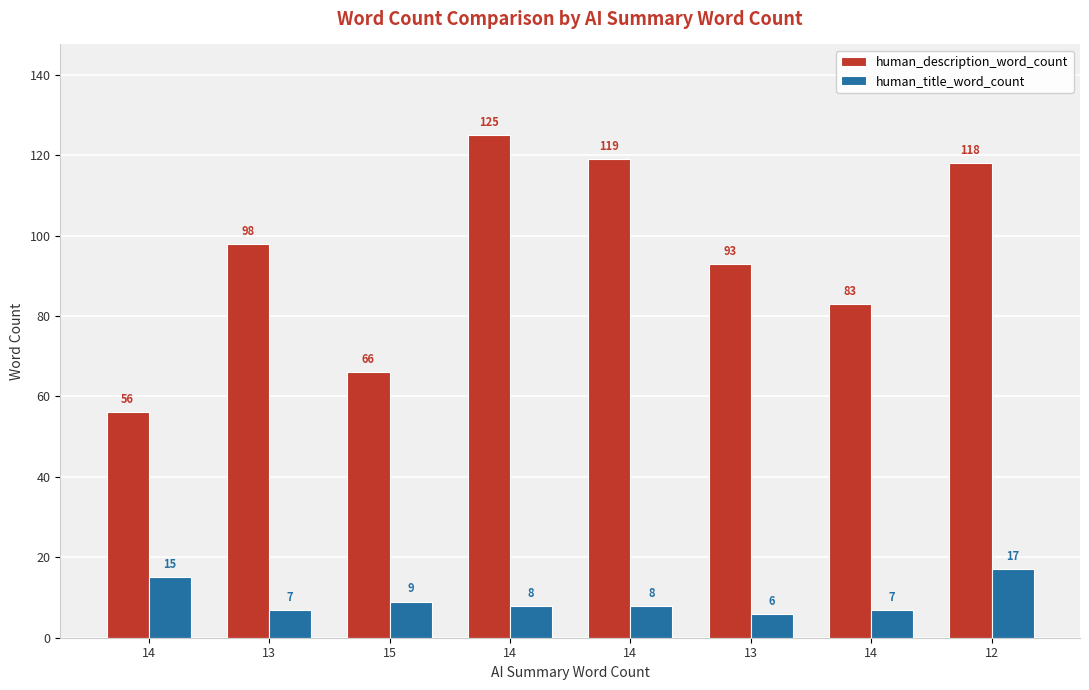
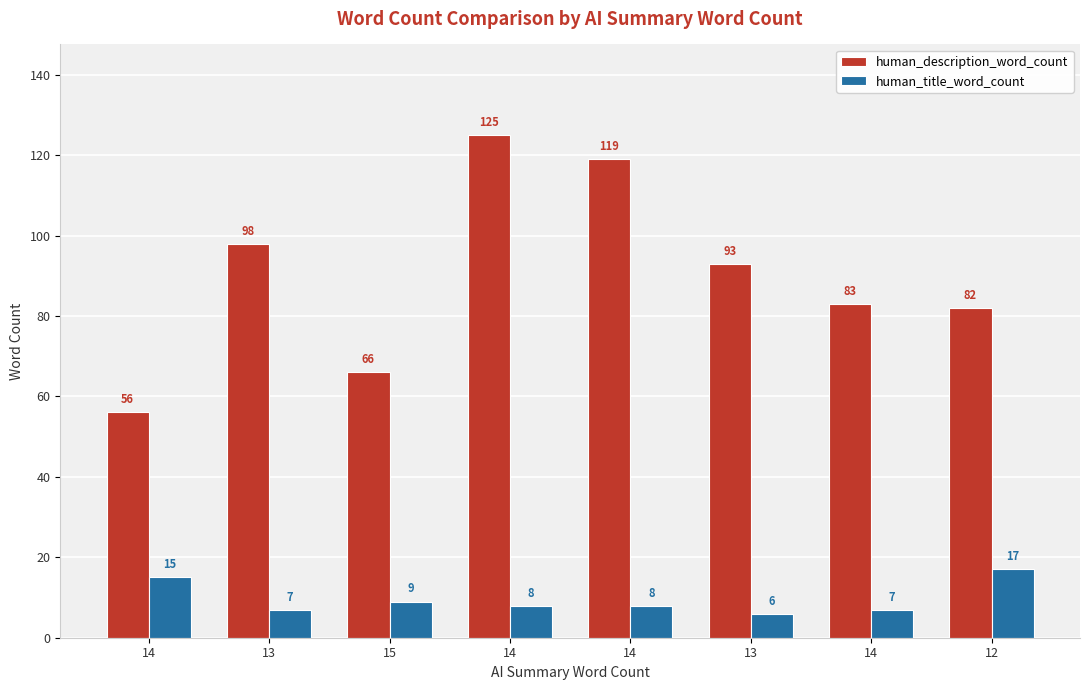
human_description_word_count, 12: 118 -> 82
